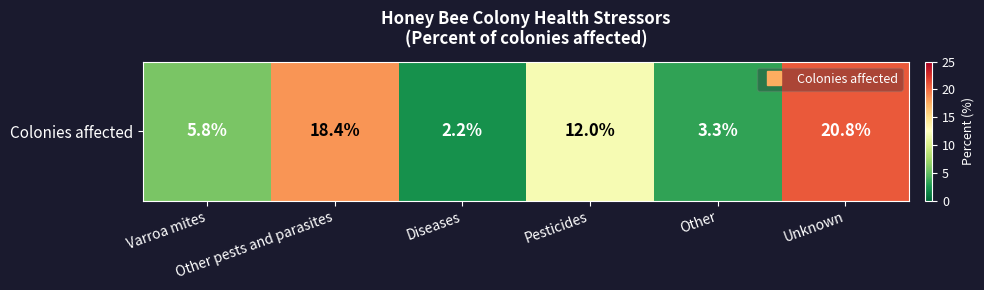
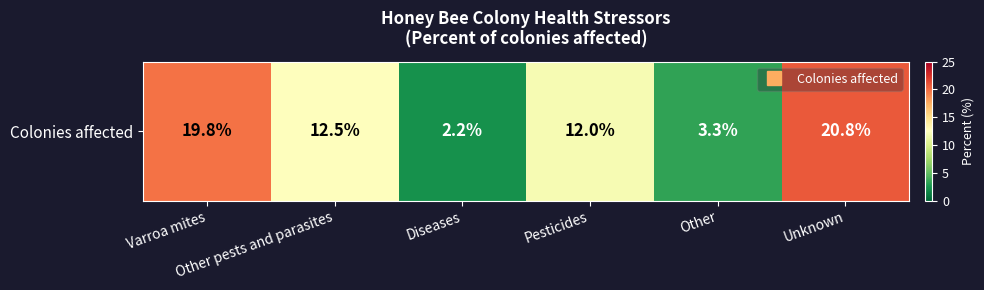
Colonies affected, Varroa mites: 5.8% -> 19.8%
Colonies affected, Other pests and parasites: 18.4% -> 12.5%
